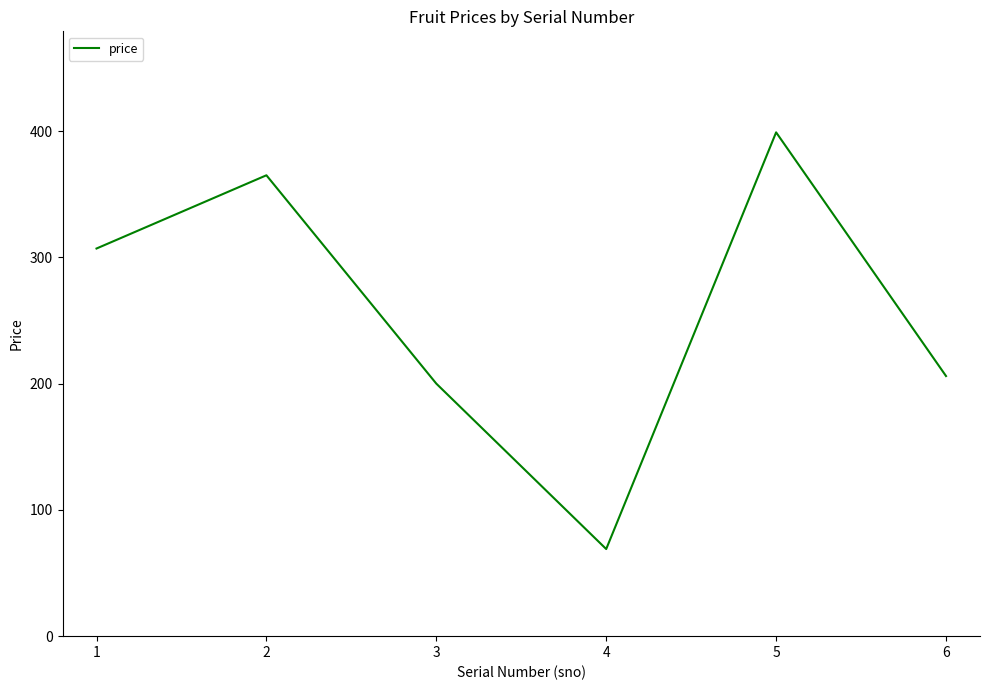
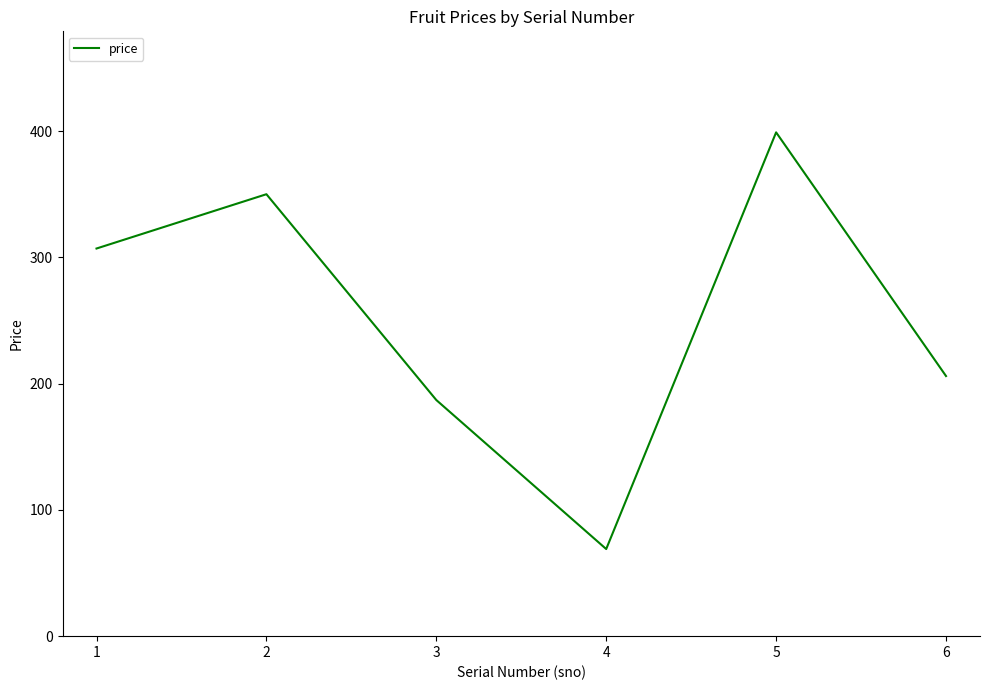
2: 365 -> 350
3: 200 -> 187
